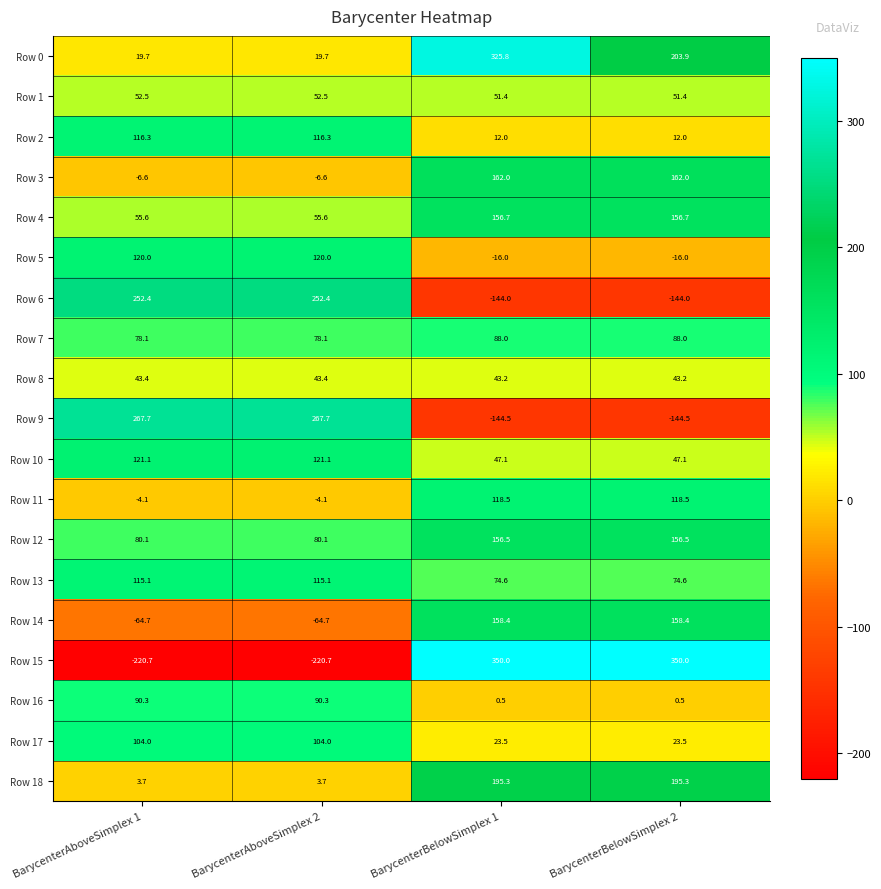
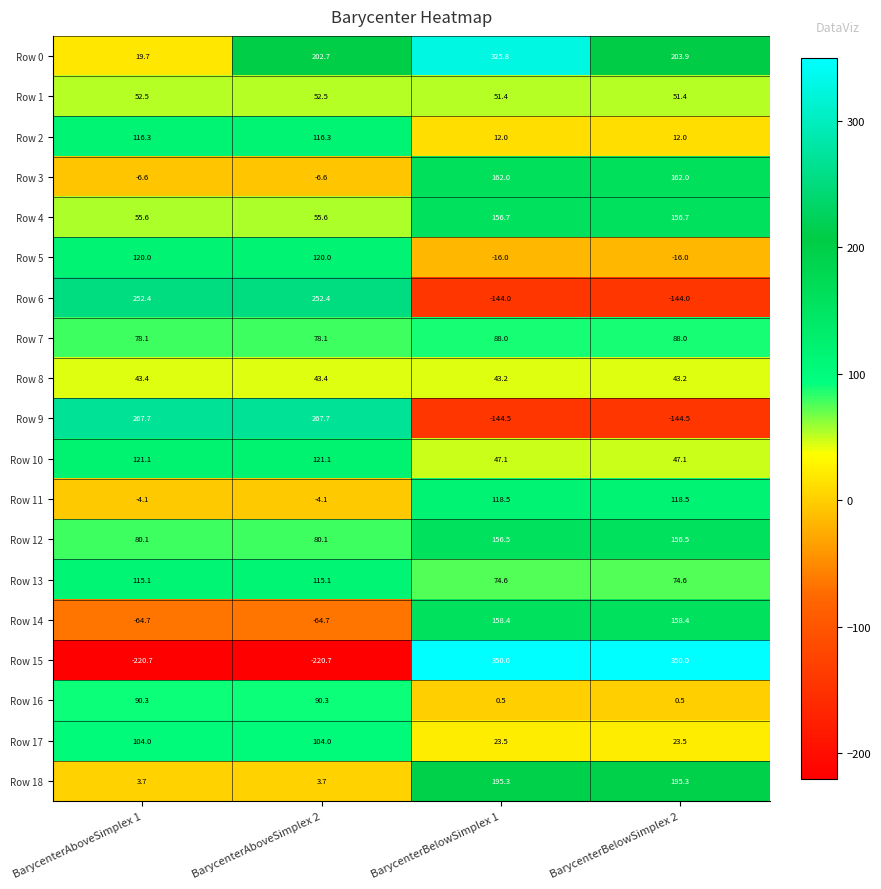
Row 0, BarycenterAboveSimplex 2: 19.7 -> 202.7
